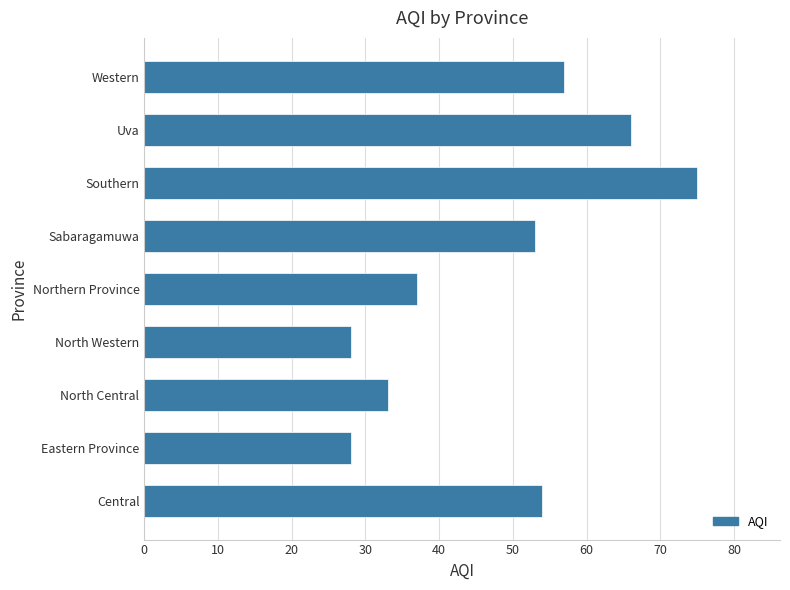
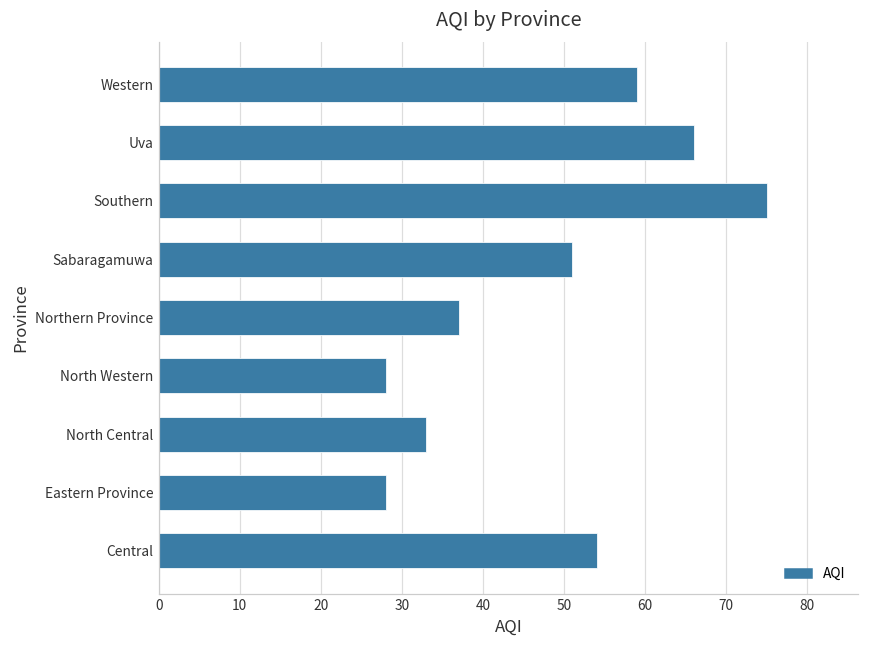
Western: 57 -> 59
Sabaragamuwa: 53 -> 51
